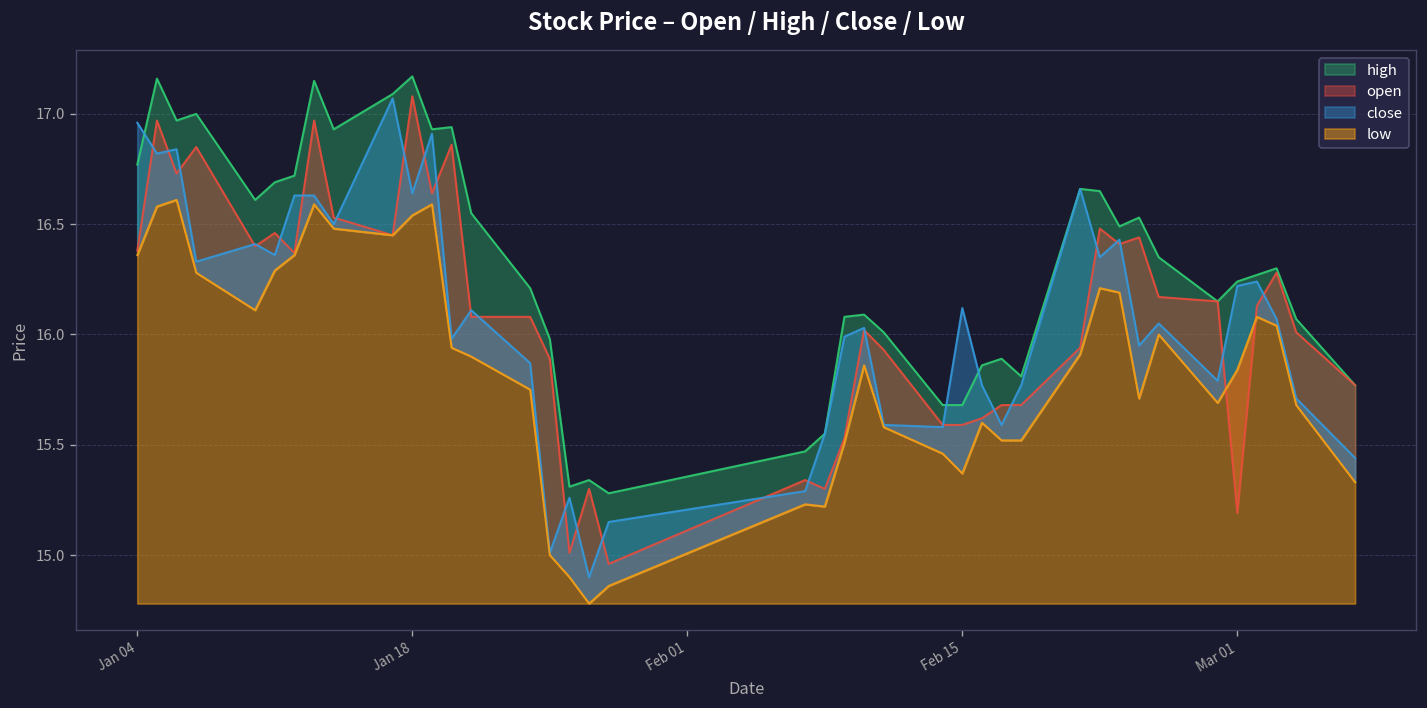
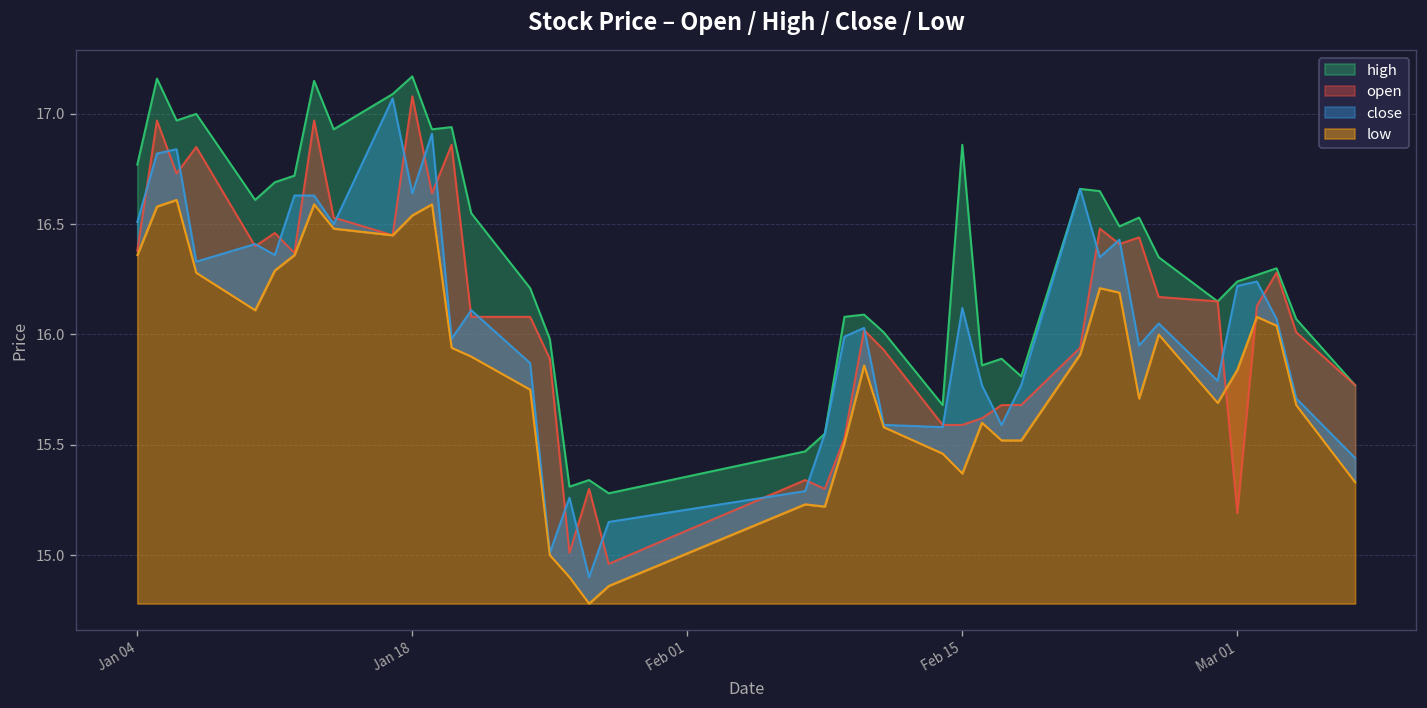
close, Jan 04: 16.96 -> 16.51
high, Feb 15: 15.68 -> 16.86
